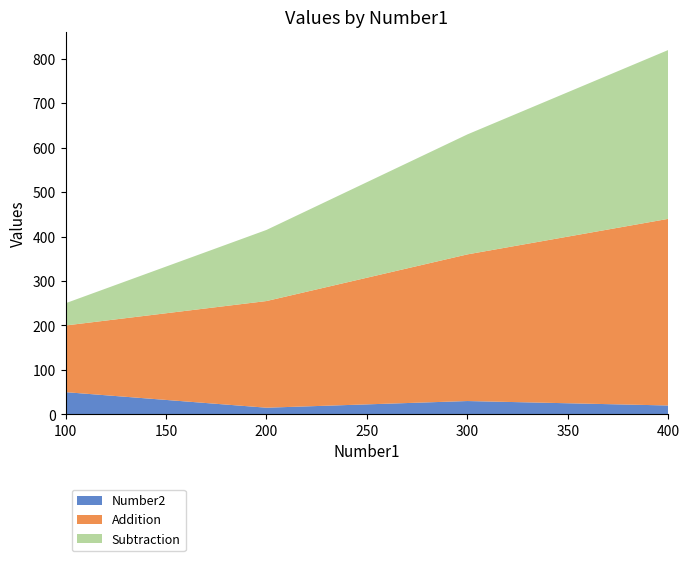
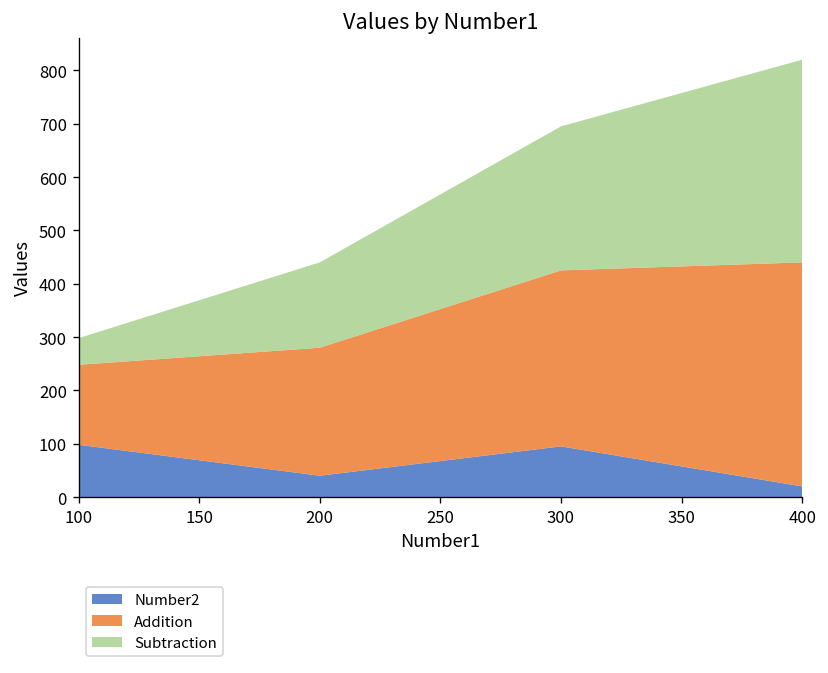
Number2, 100: 50 -> 100
Number2, 200: 20 -> 40
Number2, 300: 30 -> 100
